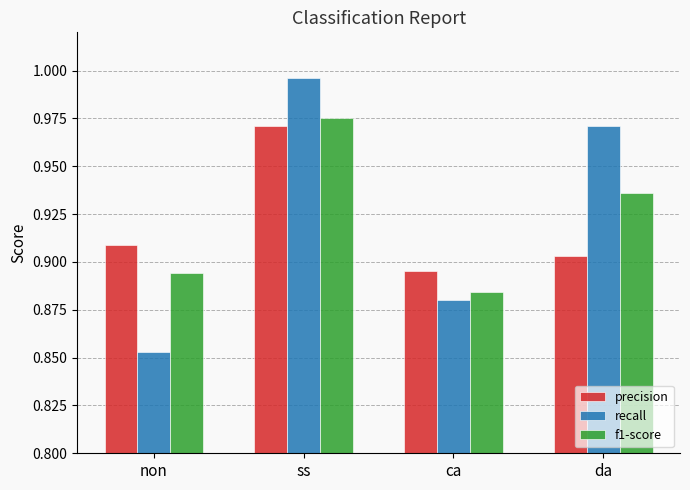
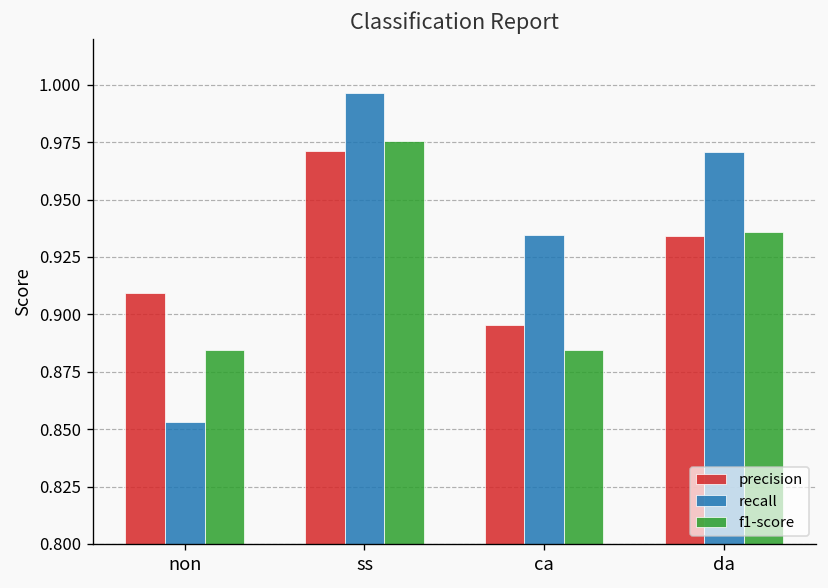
f1-score, non: 0.894 -> 0.885
recall, ca: 0.880 -> 0.935
precision, da: 0.903 -> 0.934
